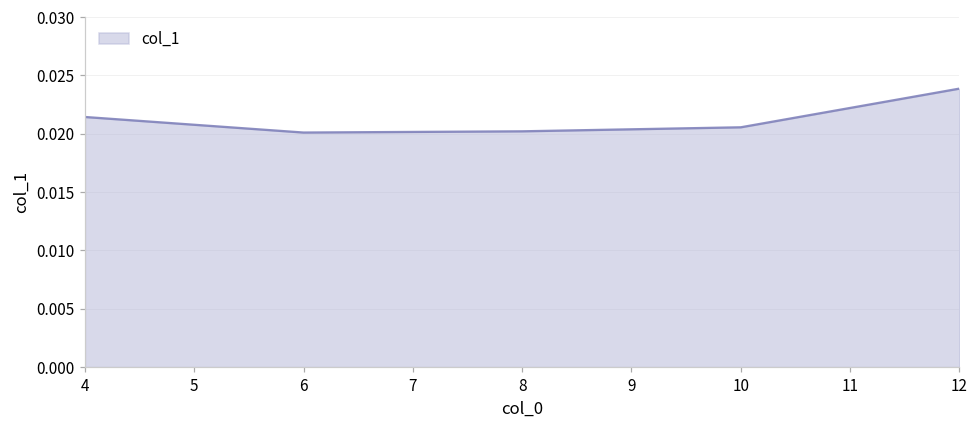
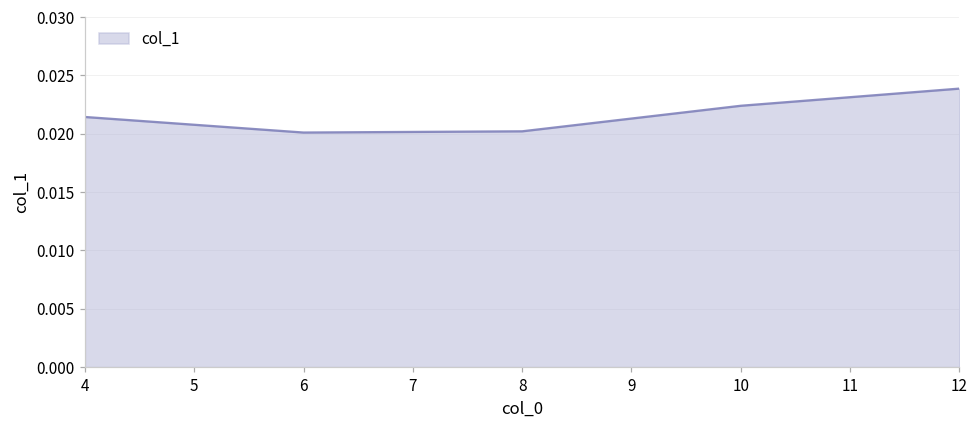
10: 0.0206 -> 0.0224
